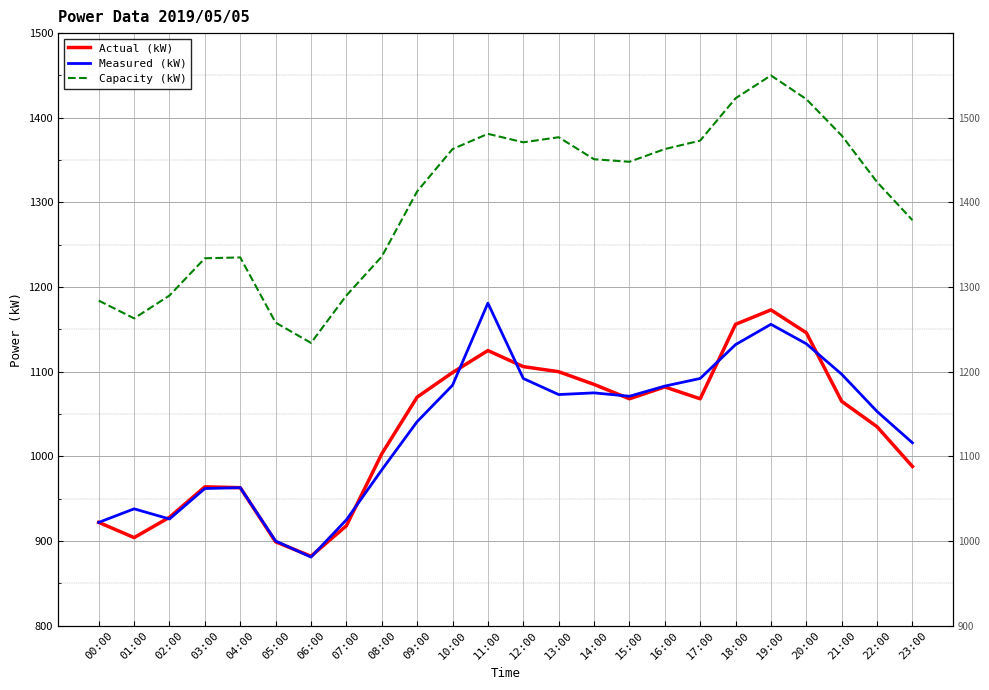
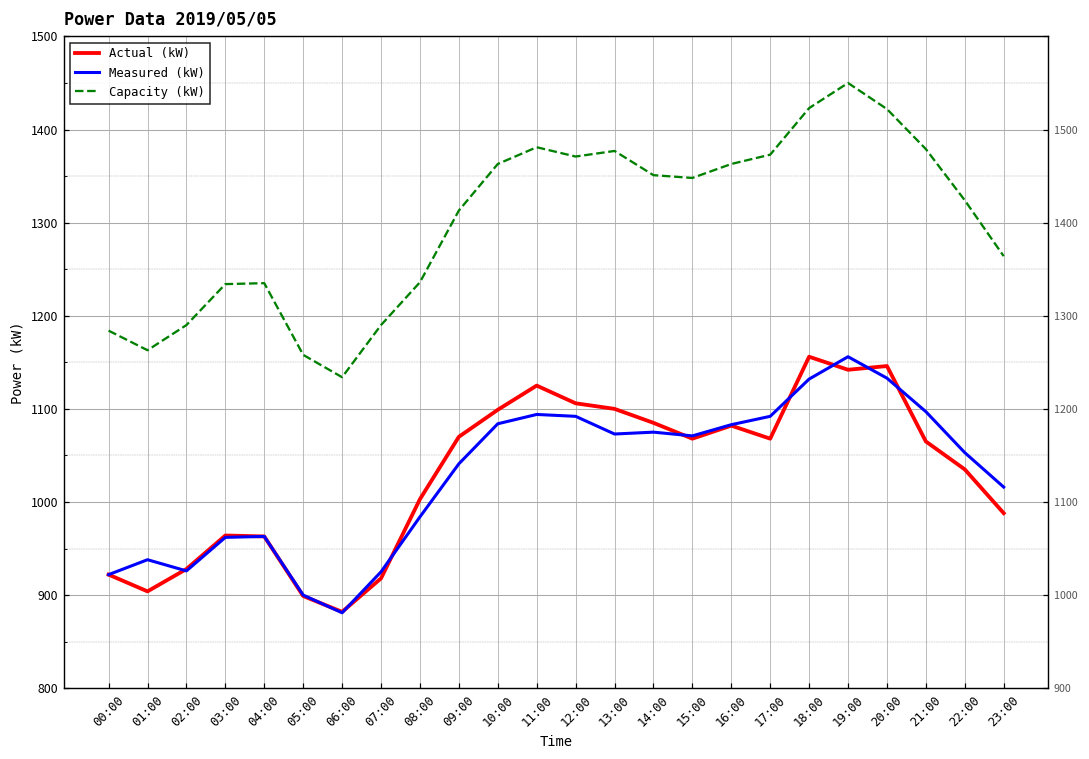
Measured (kW), 11:00: 1180 -> 1090
Actual (kW), 19:00: 1170 -> 1140
Capacity (kW), 23:00: 1280 -> 1260
